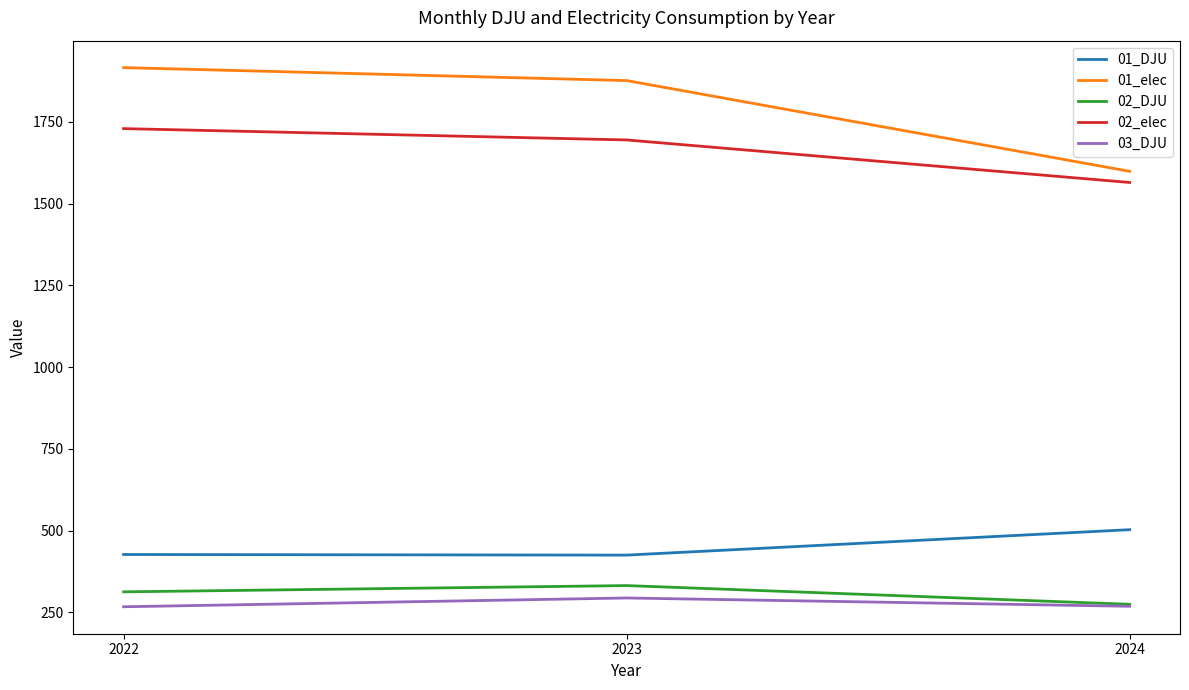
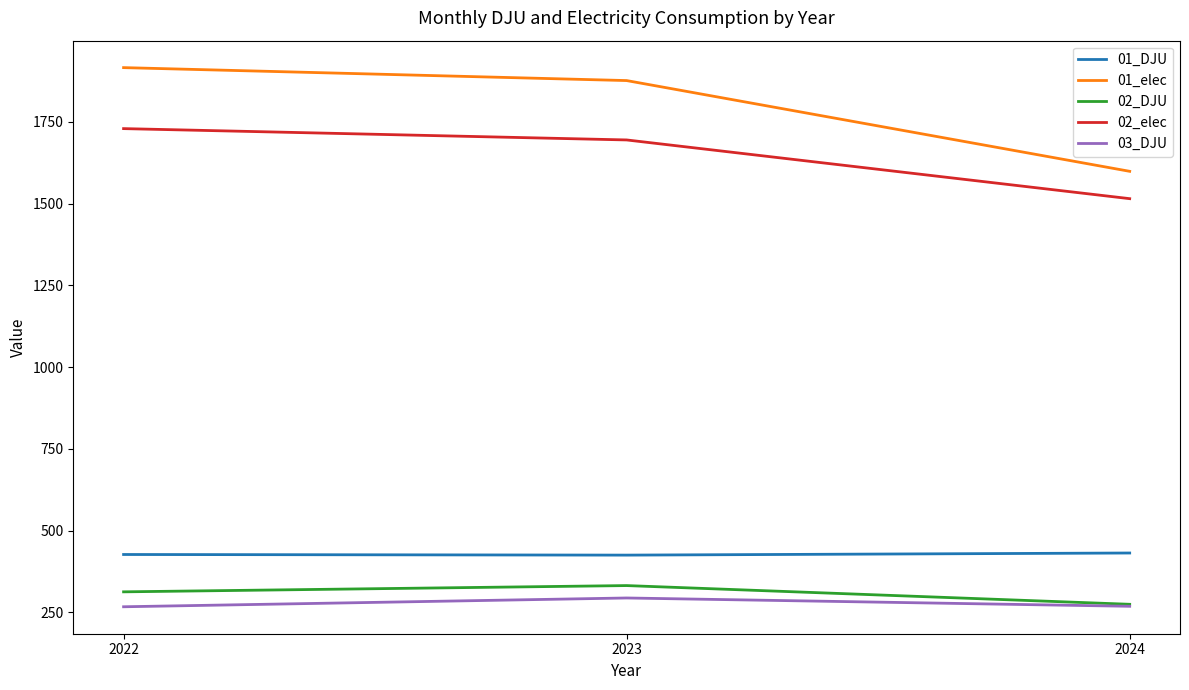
01_DJU, 2024: 500 -> 430
02_elec, 2024: 1560 -> 1520
